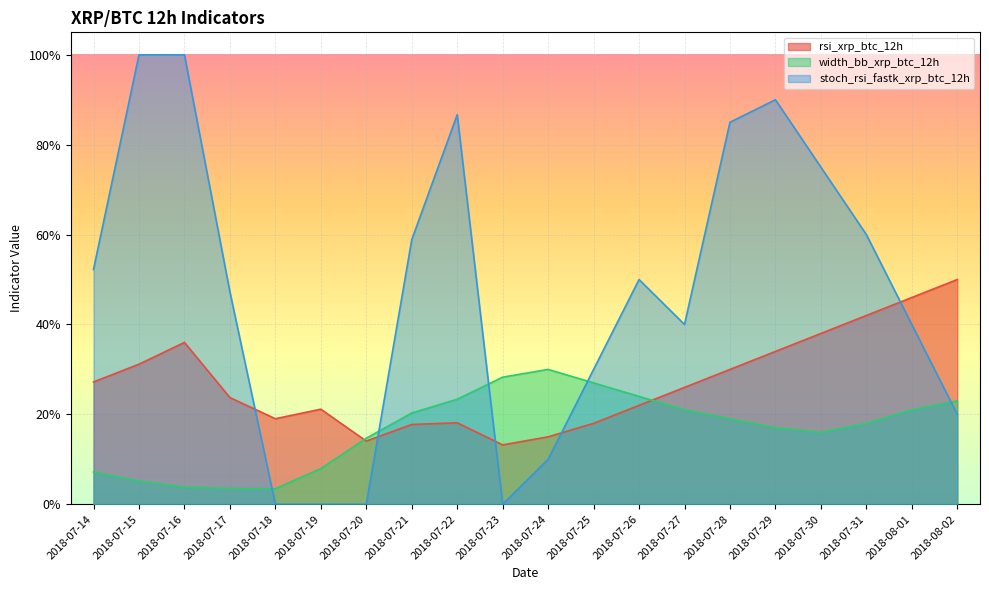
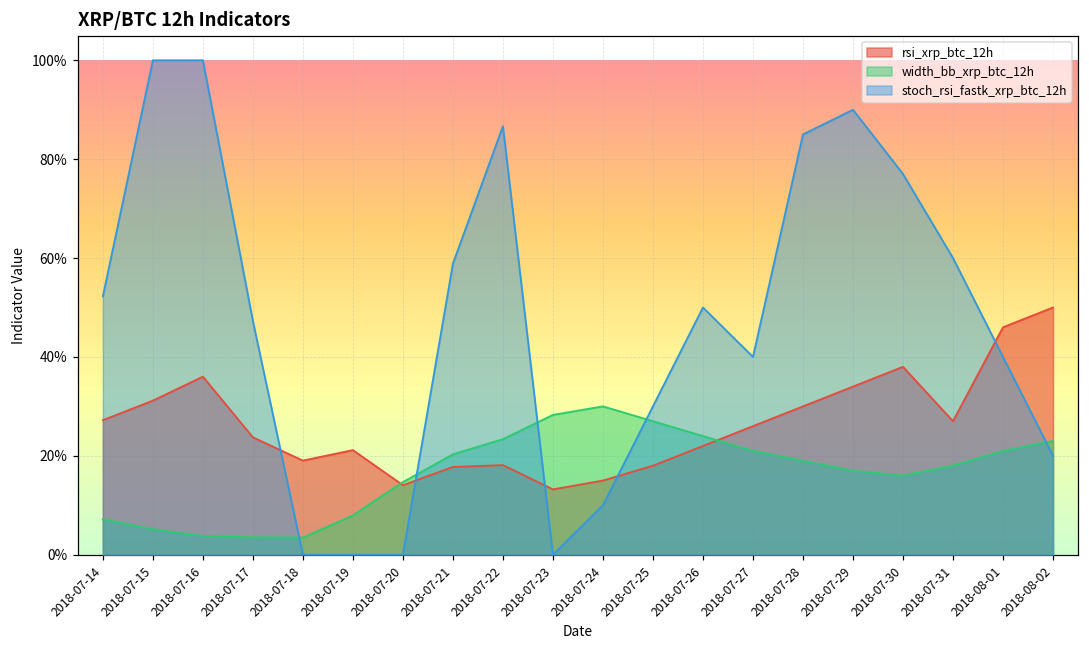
stoch_rsi_fastk_xrp_btc_12h, 2018-07-30: 75% -> 77%
rsi_xrp_btc_12h, 2018-07-31: 42% -> 27%
